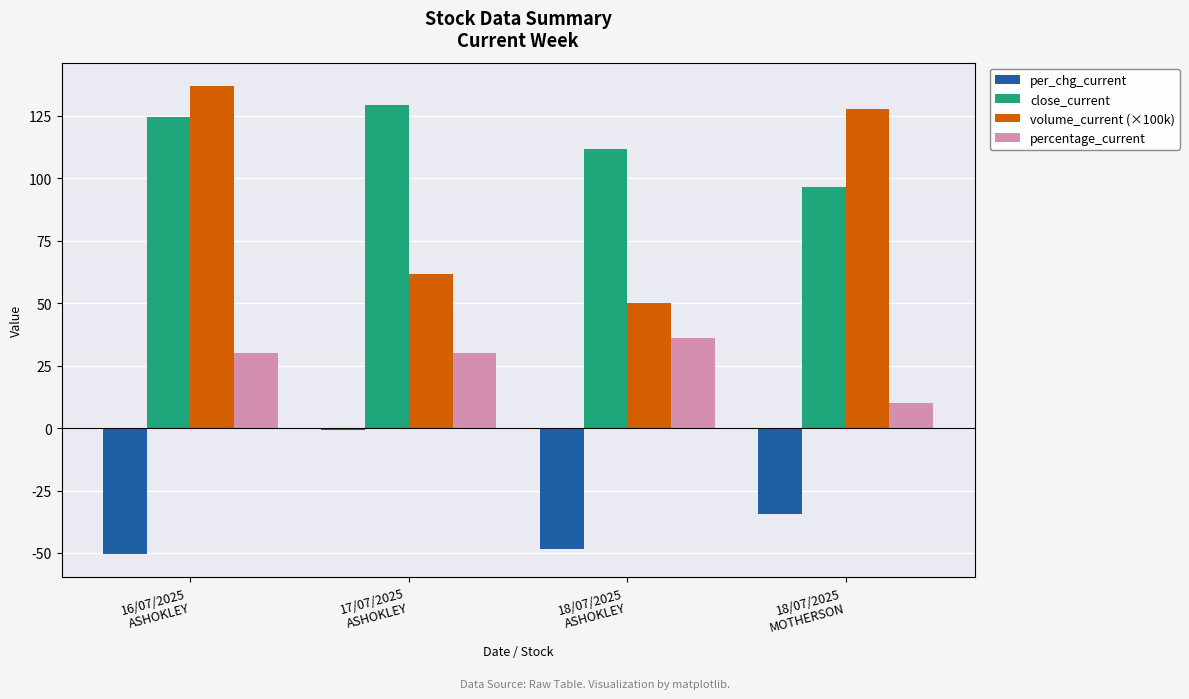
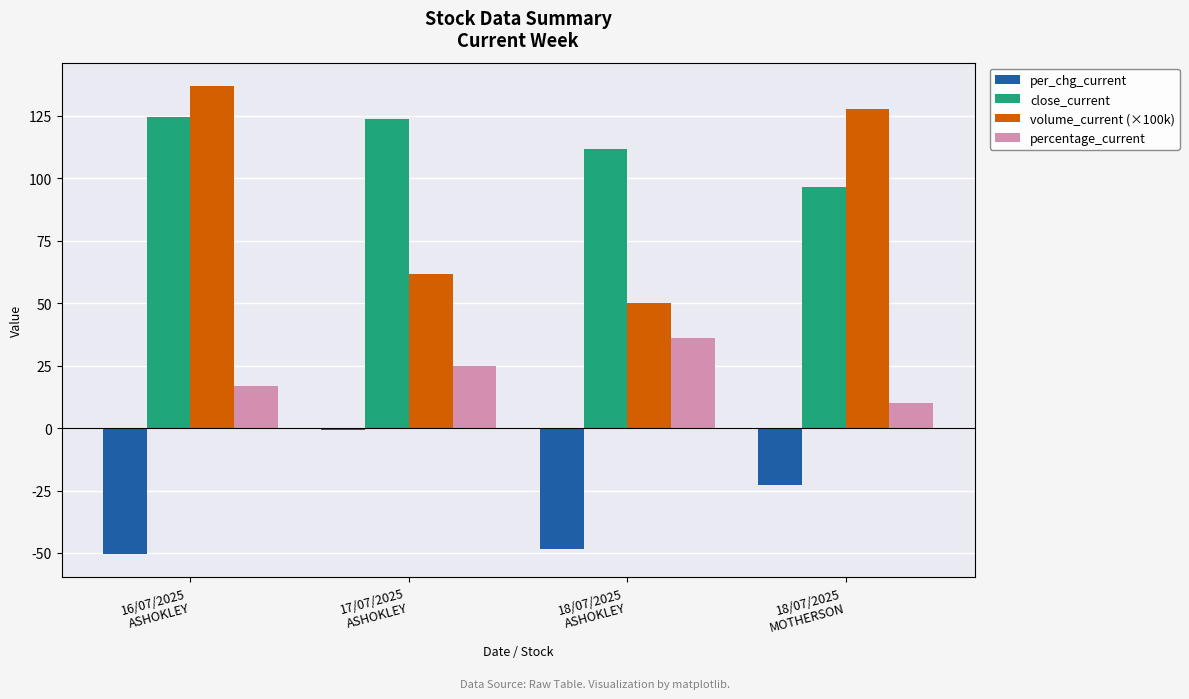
percentage_current, 16/07/2025 ASHOKLEY: 30 -> 17
close_current, 17/07/2025 ASHOKLEY: 129 -> 124
percentage_current, 17/07/2025 ASHOKLEY: 30 -> 25
per_chg_current, 18/07/2025 MOTHERSON: -34 -> -23
